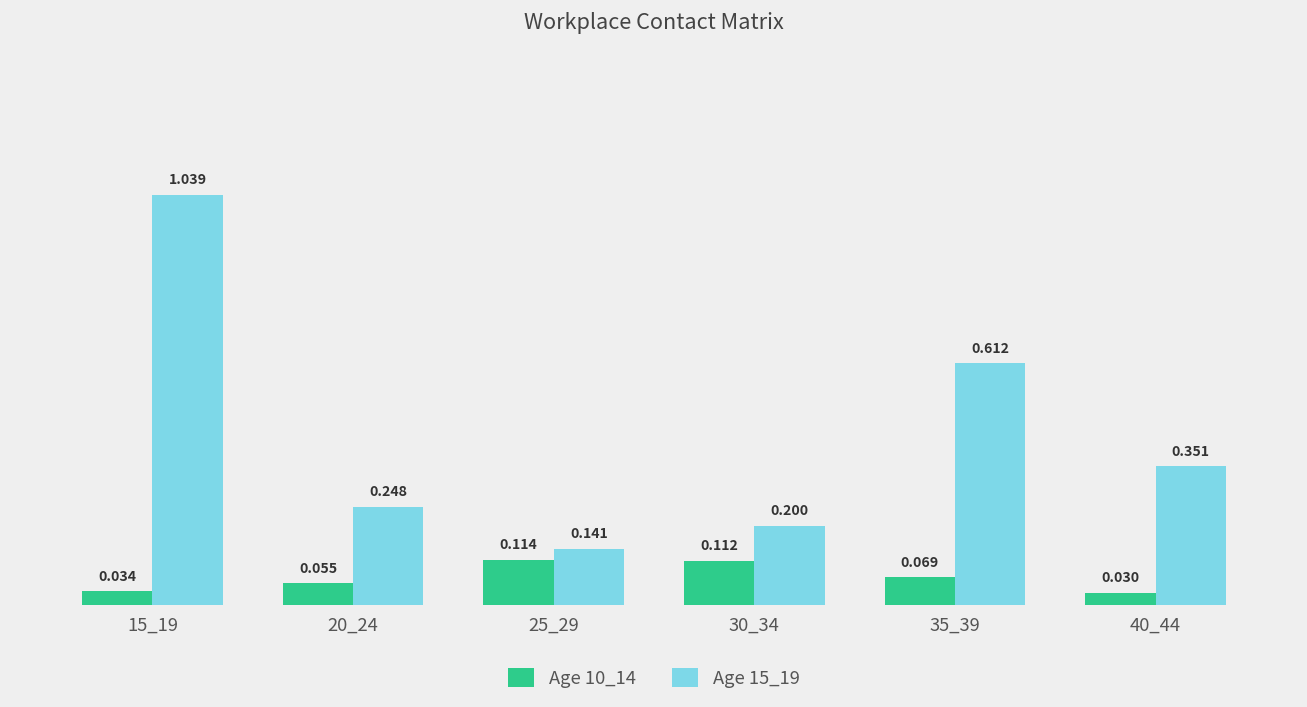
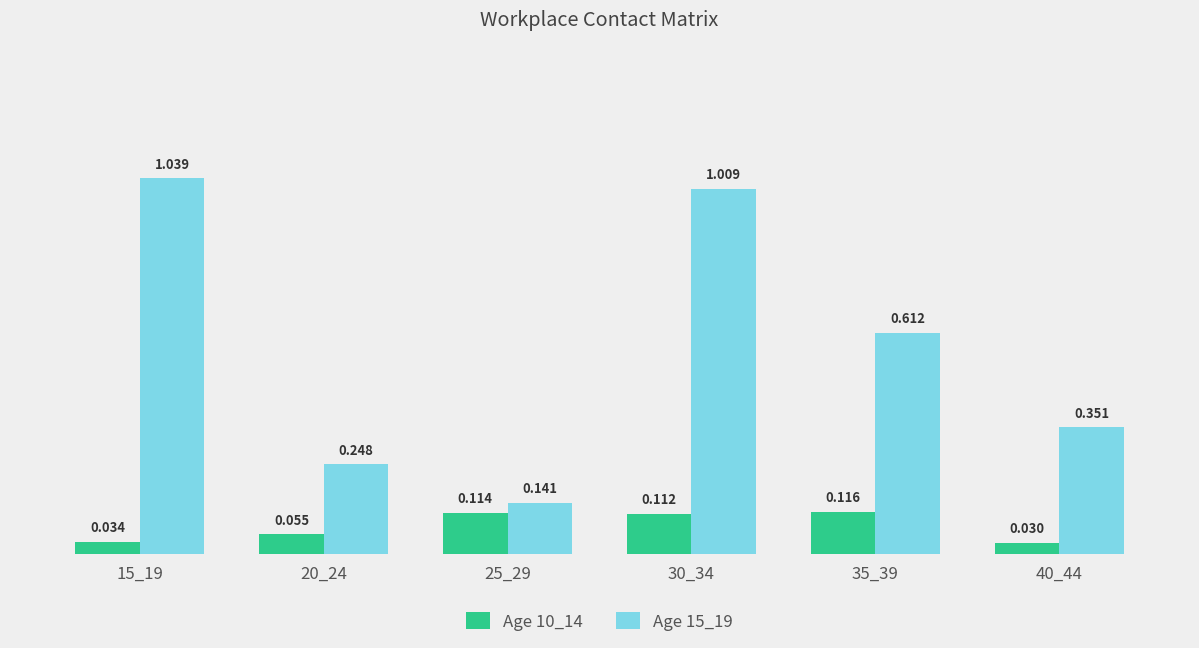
Age 15_19, 30_34: 0.200 -> 1.009
Age 10_14, 35_39: 0.069 -> 0.116
